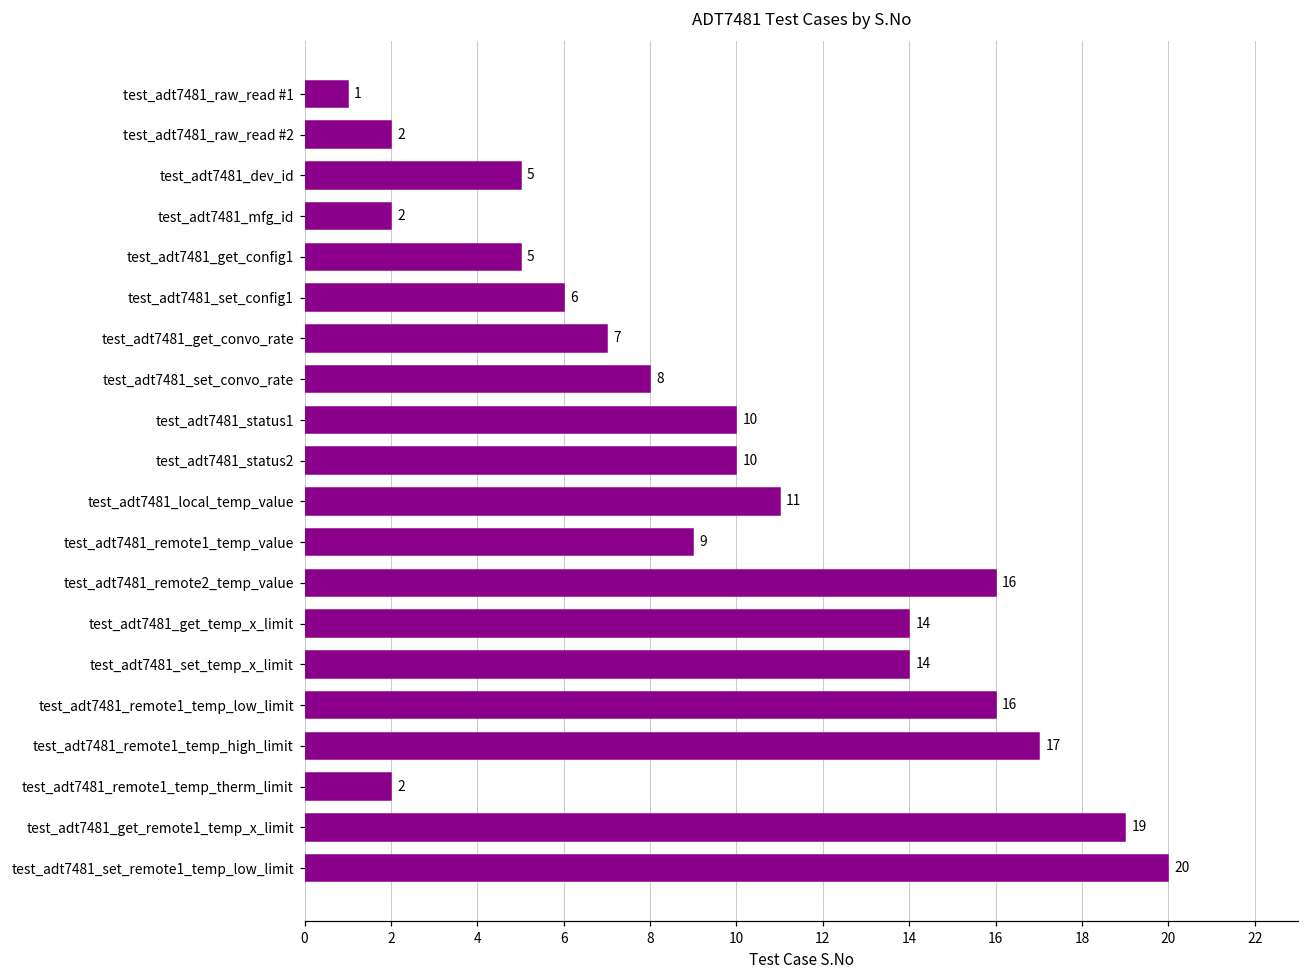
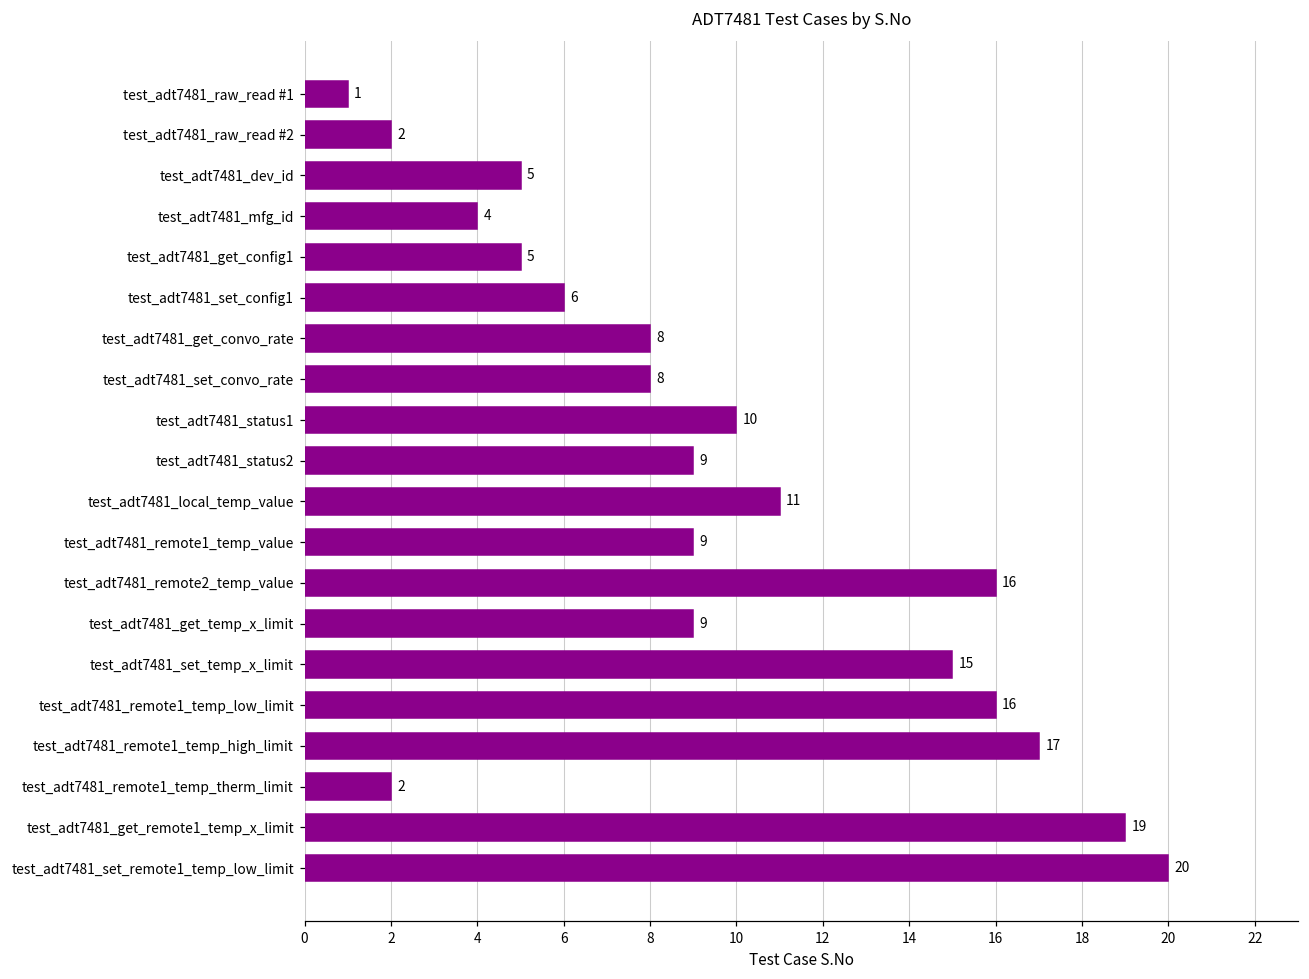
test_adt7481_mfg_id: 2 -> 4
test_adt7481_get_convo_rate: 7 -> 8
test_adt7481_status2: 10 -> 9
test_adt7481_get_temp_x_limit: 14 -> 9
test_adt7481_set_temp_x_limit: 14 -> 15
